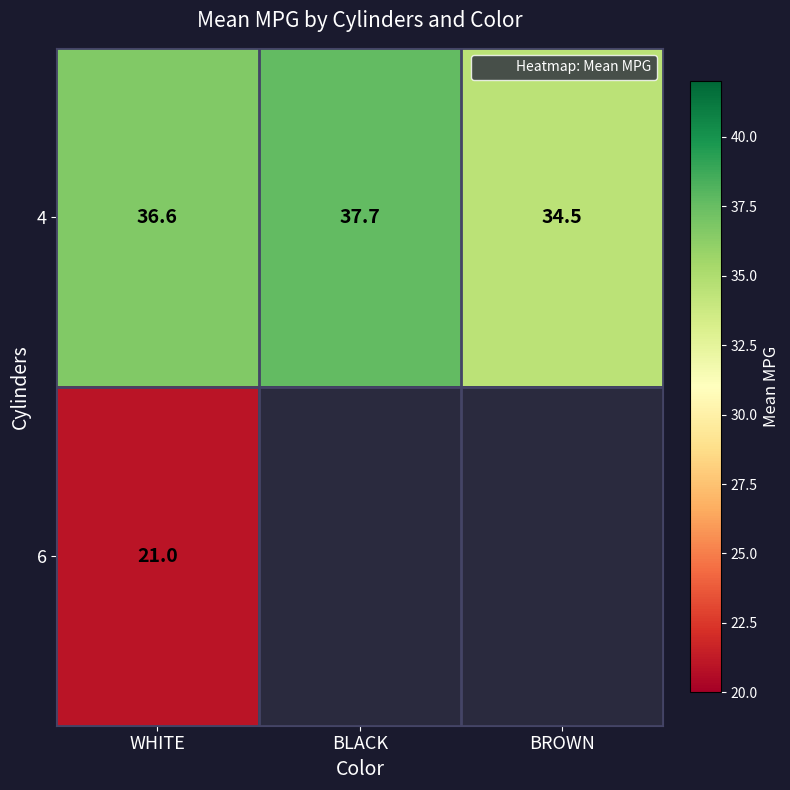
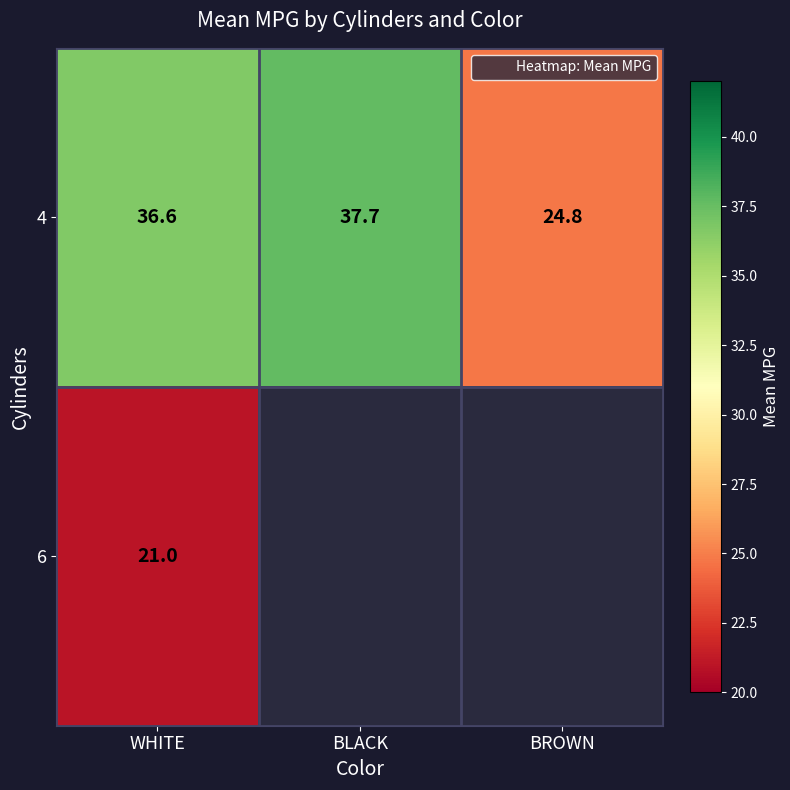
4, BROWN: 34.5 -> 24.8
